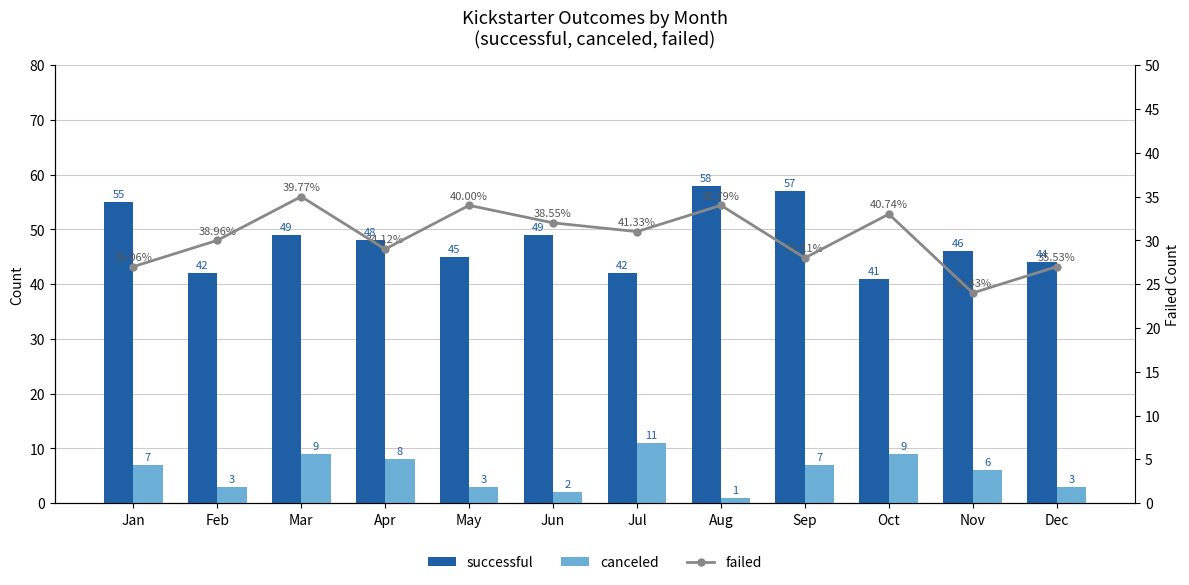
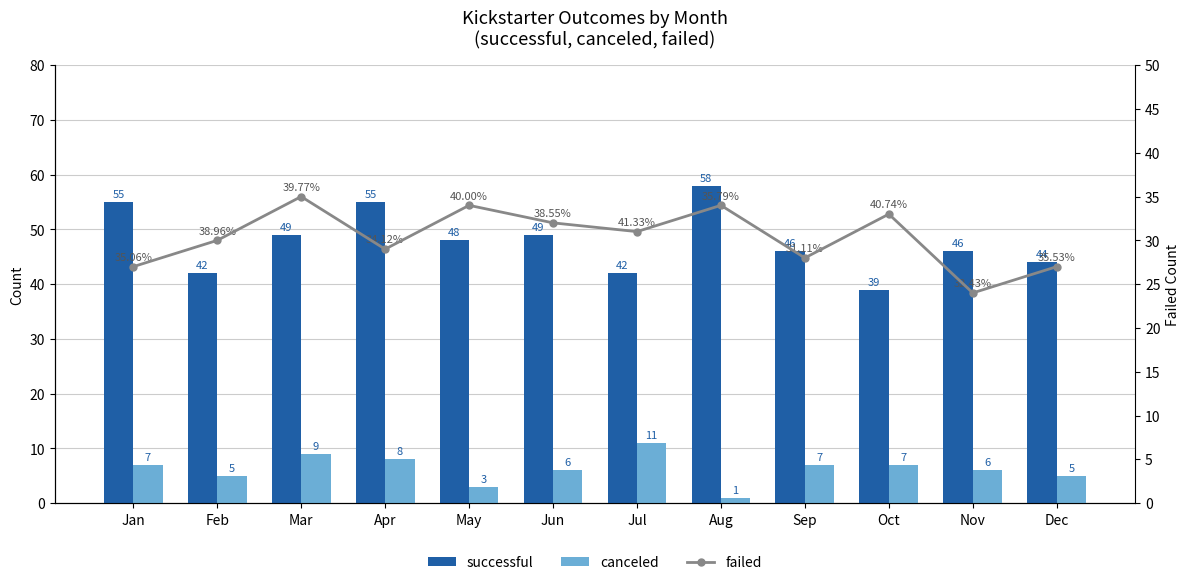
canceled, Feb: 3 -> 5
successful, Apr: 48 -> 55
successful, May: 45 -> 48
canceled, Jun: 2 -> 6
successful, Sep: 57 -> 46
successful, Oct: 41 -> 39
canceled, Oct: 9 -> 7
canceled, Dec: 3 -> 5
